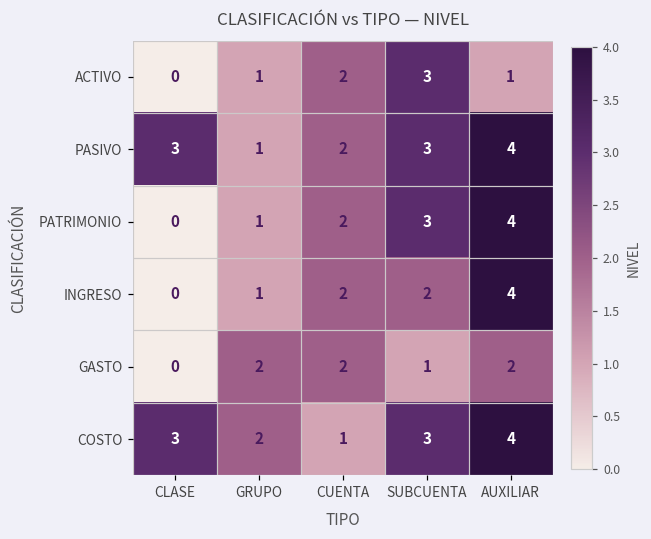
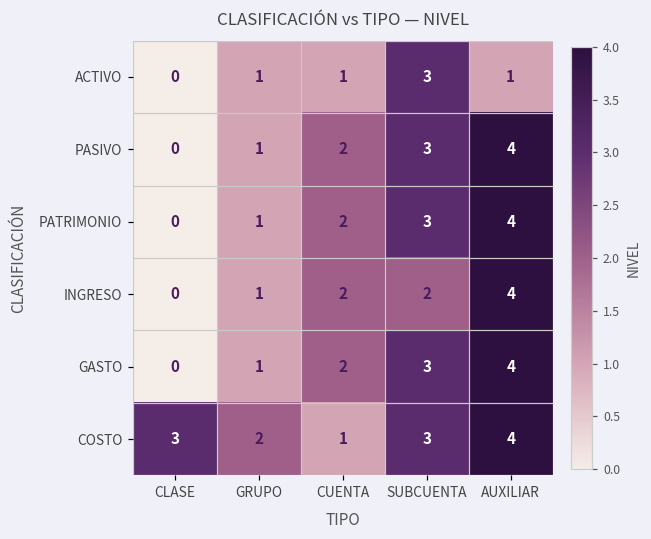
ACTIVO, CUENTA: 2 -> 1
PASIVO, CLASE: 3 -> 0
GASTO, GRUPO: 2 -> 1
GASTO, SUBCUENTA: 1 -> 3
GASTO, AUXILIAR: 2 -> 4
